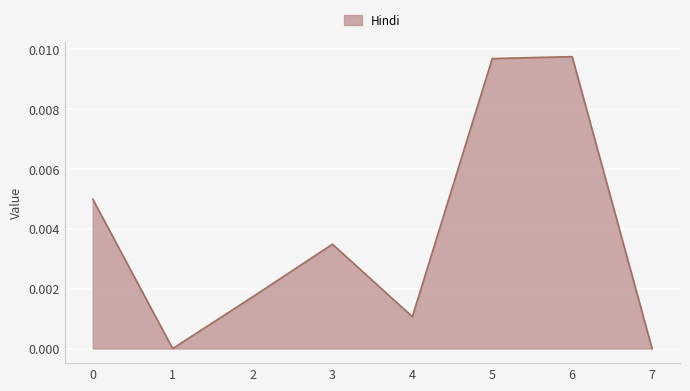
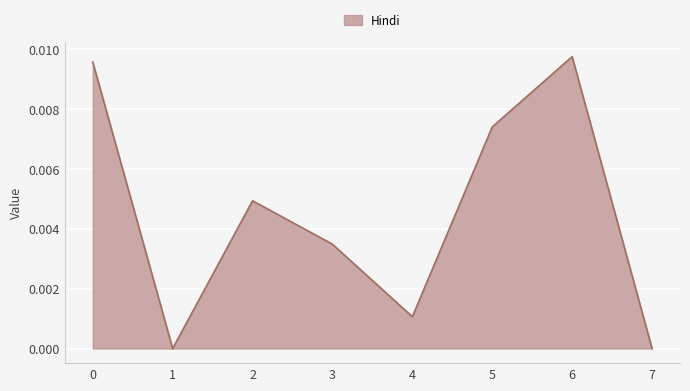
0: 0.0050 -> 0.0096
2: 0.0017 -> 0.0049
5: 0.0097 -> 0.0074
